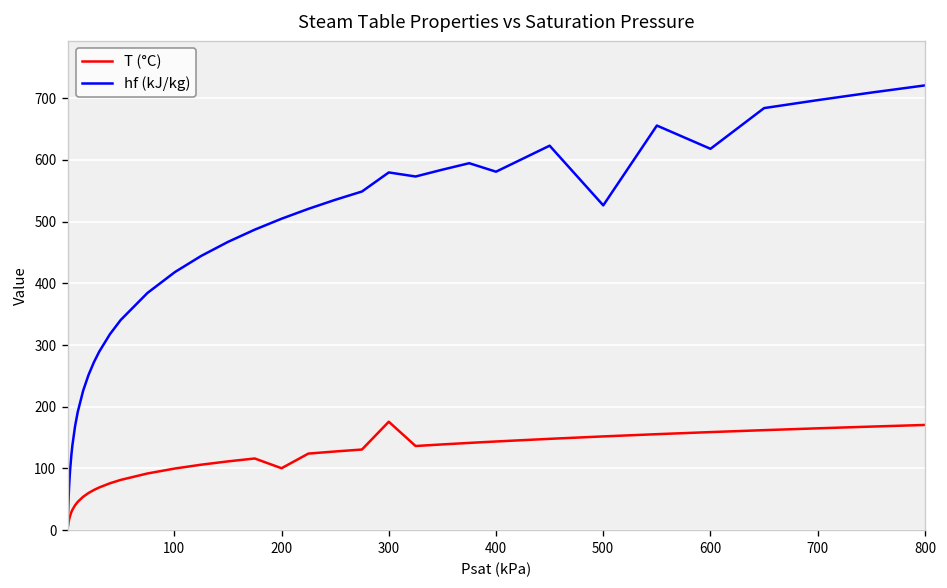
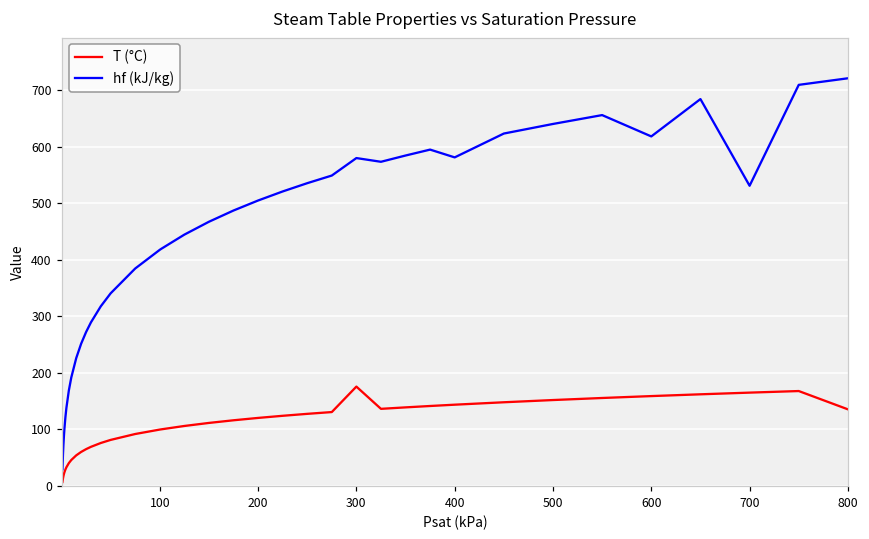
T (°C), 200: 100 -> 120
hf (kJ/kg), 500: 530 -> 640
hf (kJ/kg), 700: 700 -> 530
T (°C), 800: 170 -> 140
